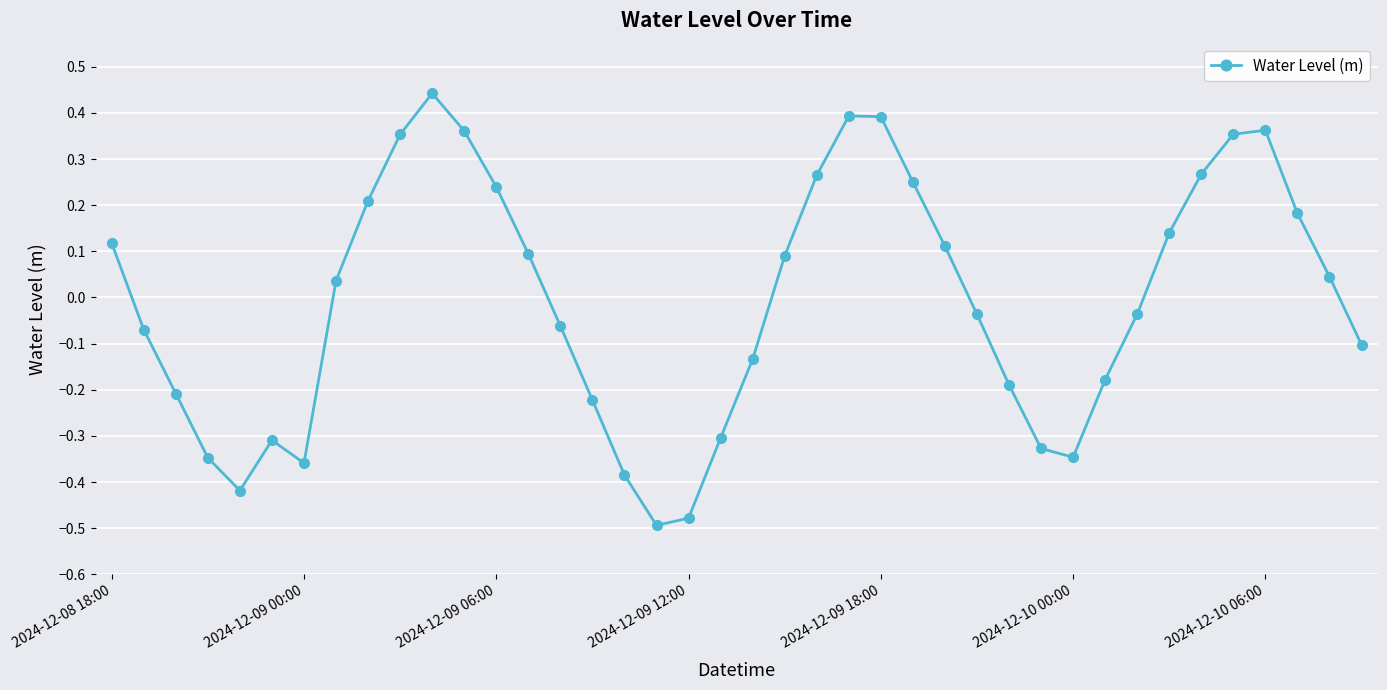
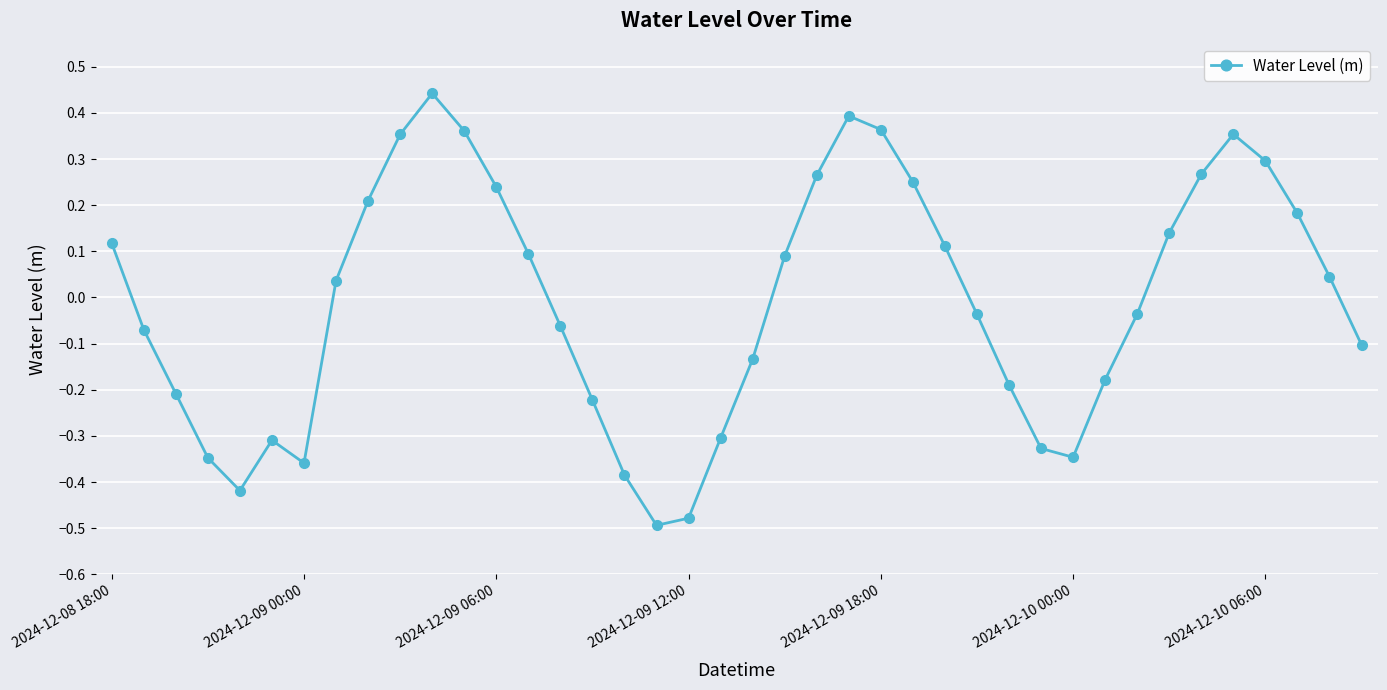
2024-12-09 18:00: 0.39 -> 0.36
2024-12-10 06:00: 0.36 -> 0.30
